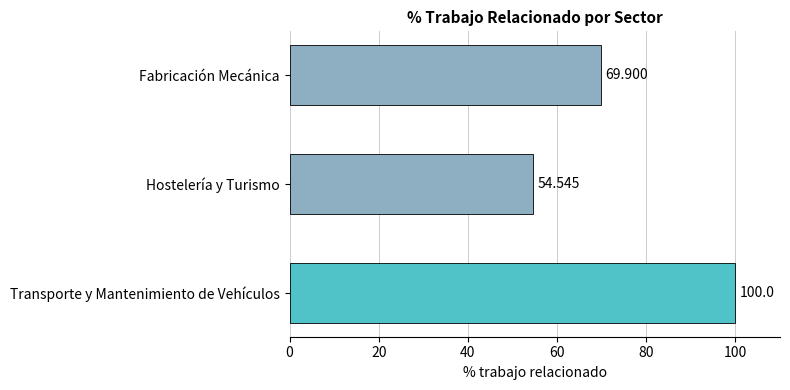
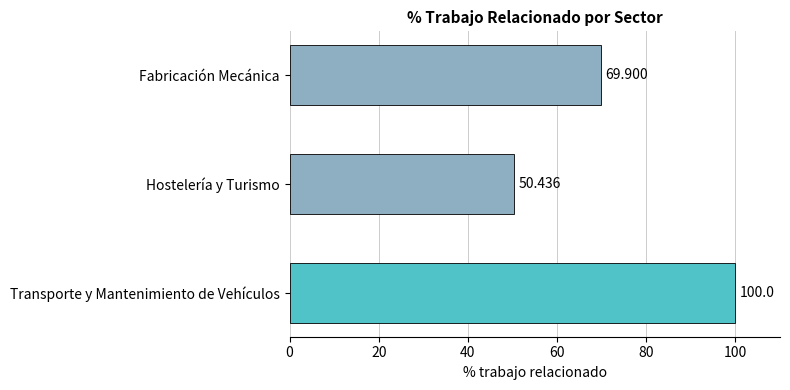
Hostelería y Turismo: 54.545 -> 50.436
